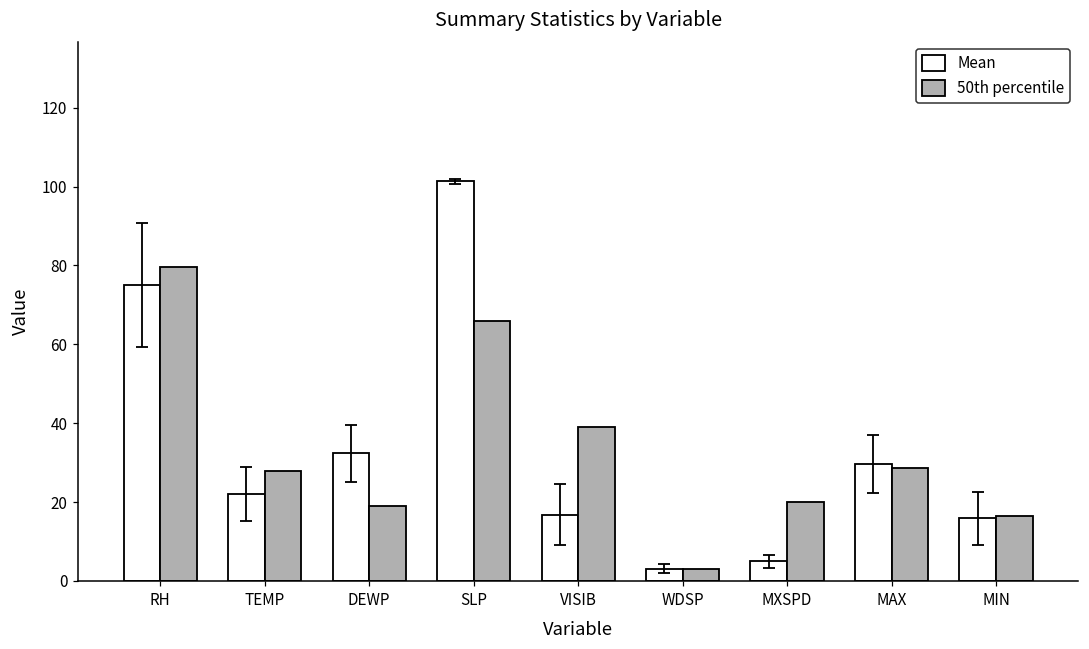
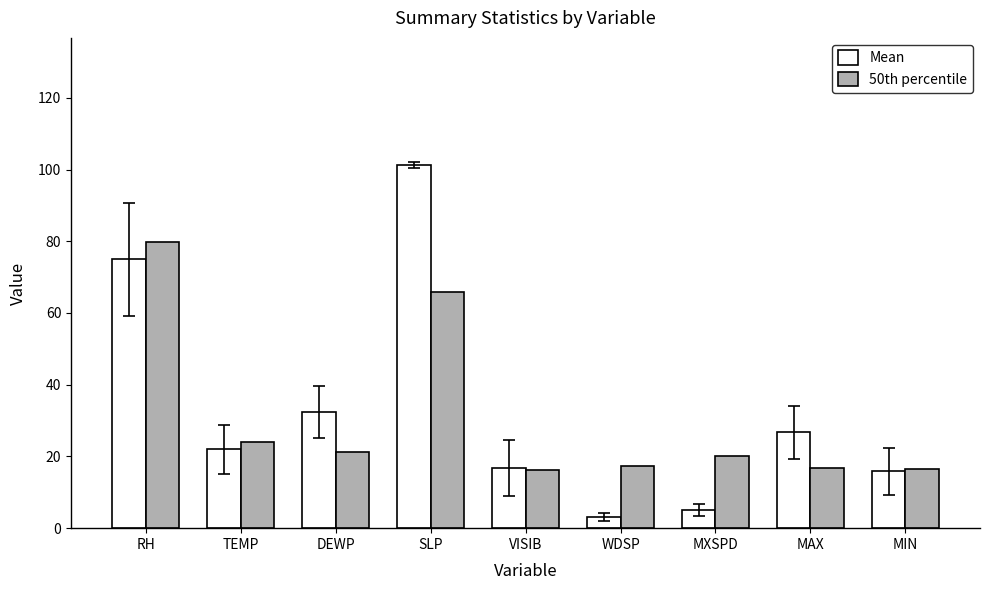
50th percentile, TEMP: 28 -> 24
50th percentile, DEWP: 19 -> 21
50th percentile, VISIB: 39 -> 16
50th percentile, WDSP: 3 -> 17
Mean, MAX: 30 -> 27
50th percentile, MAX: 29 -> 17
